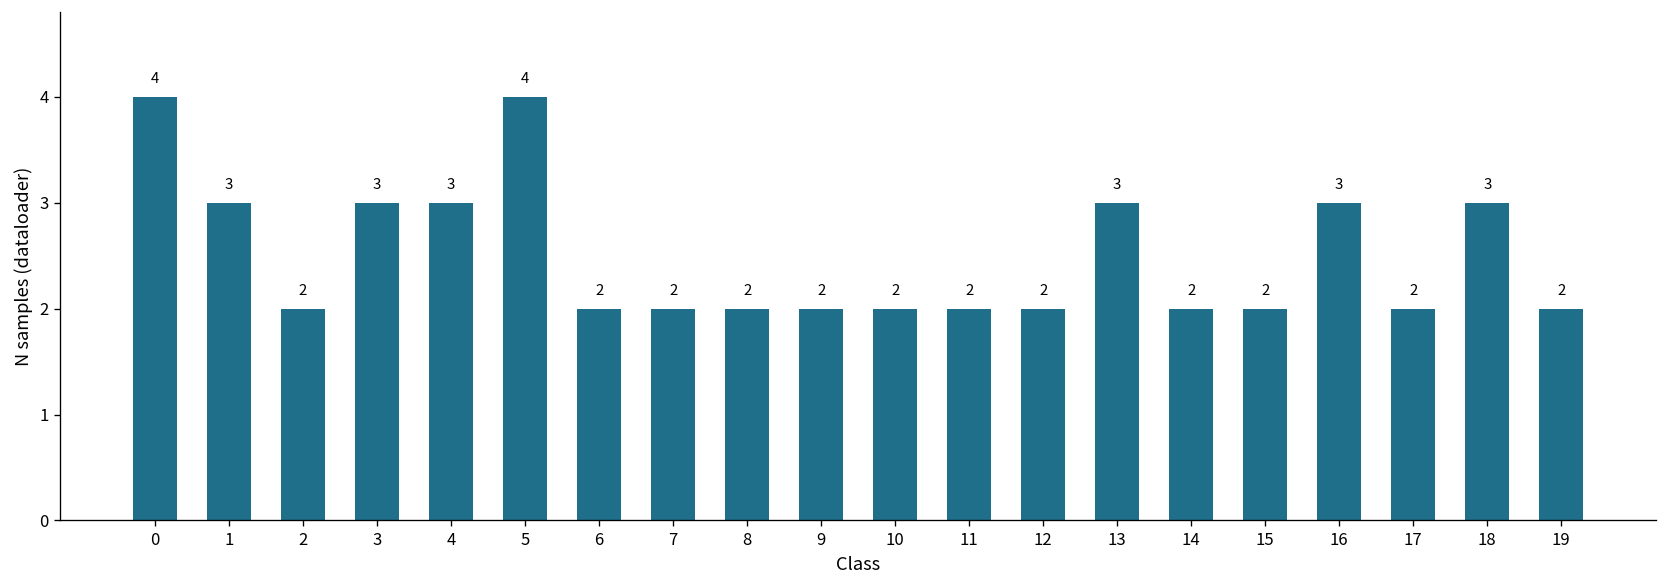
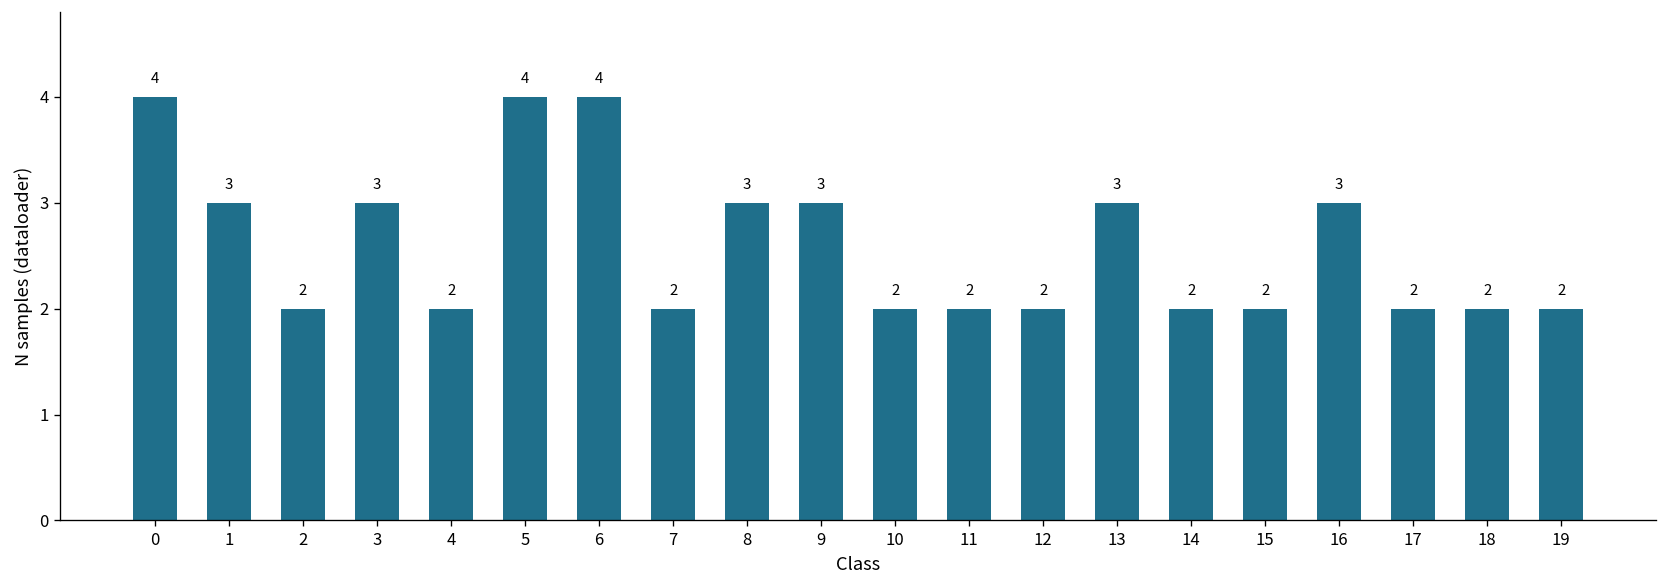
4: 3 -> 2
6: 2 -> 4
8: 2 -> 3
9: 2 -> 3
18: 3 -> 2
